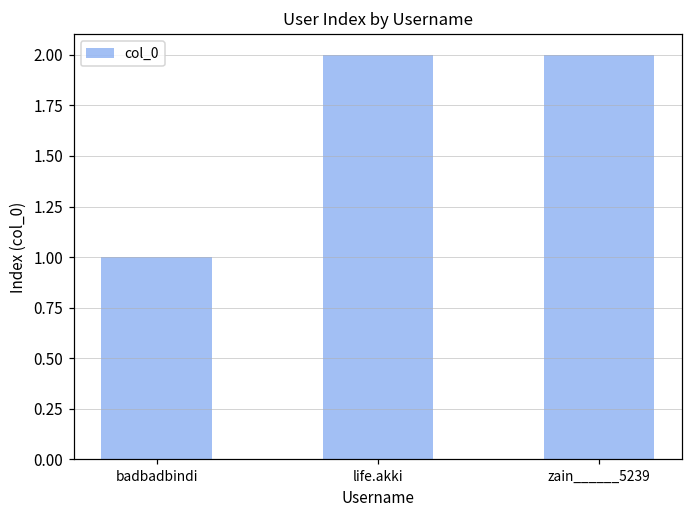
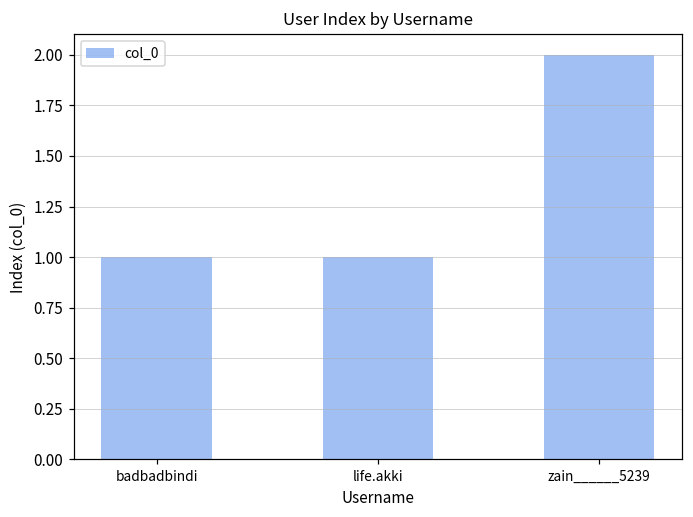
life.akki: 2 -> 1
